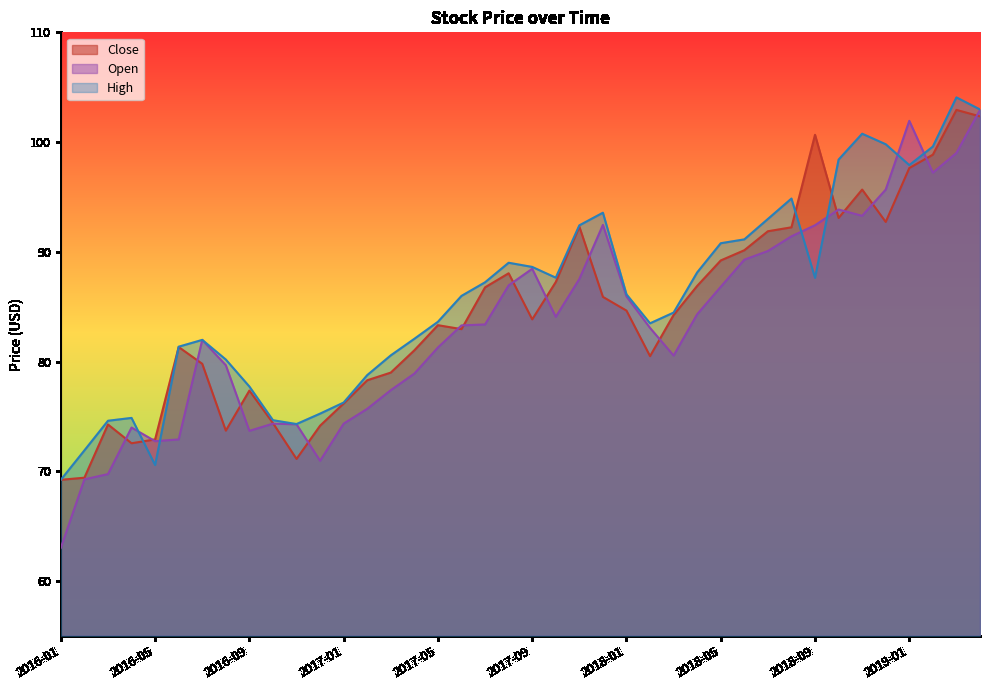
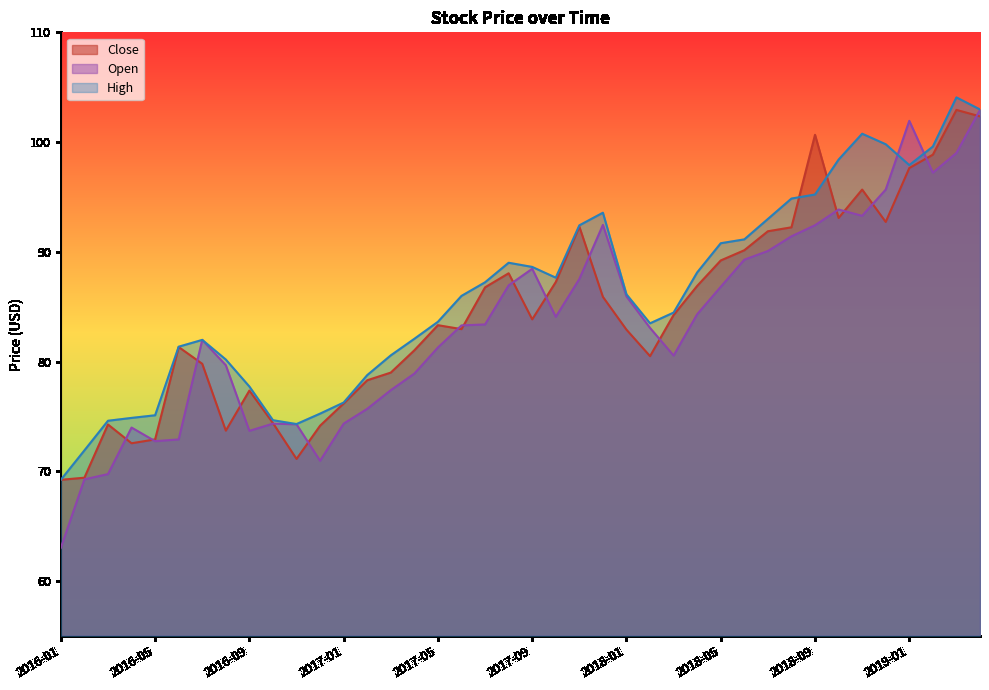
High, 2016-05: 70.6 -> 75.1
Close, 2018-01: 84.6 -> 82.9
High, 2018-09: 87.6 -> 95.2
